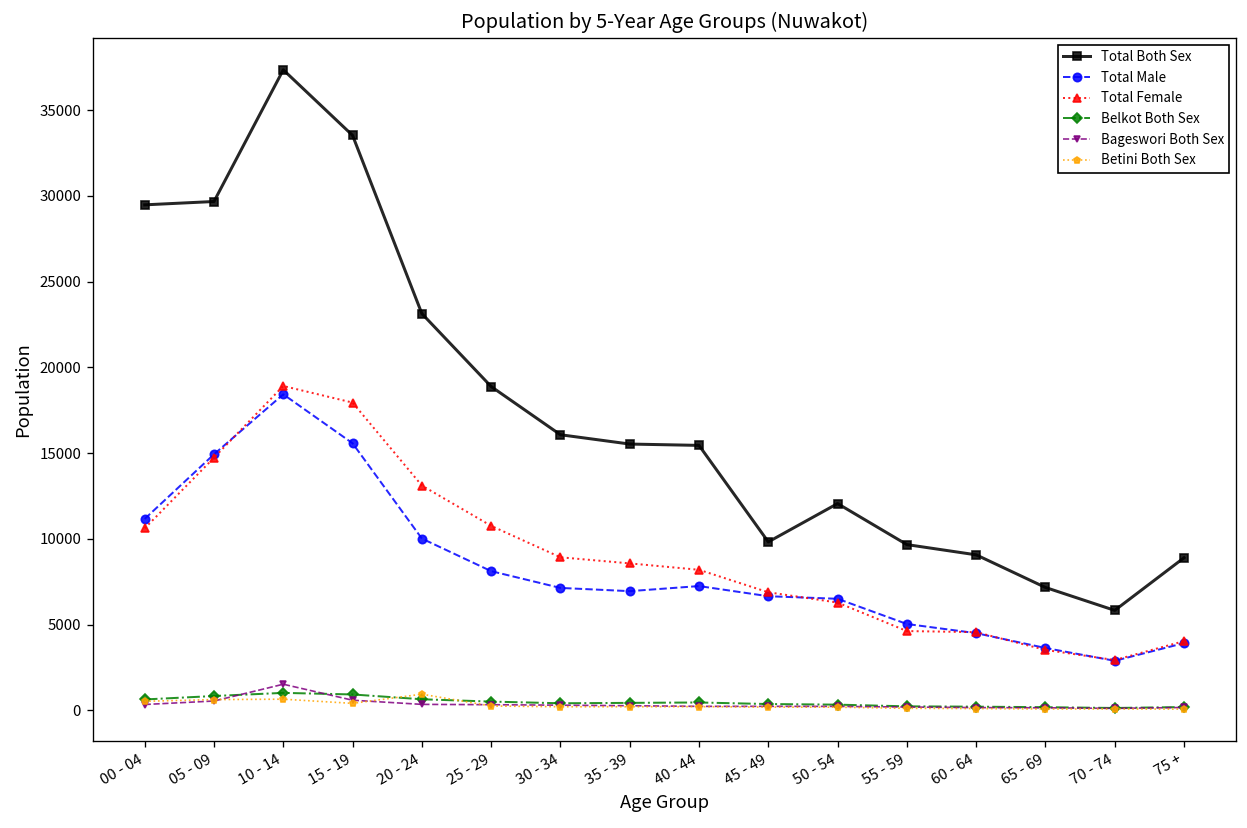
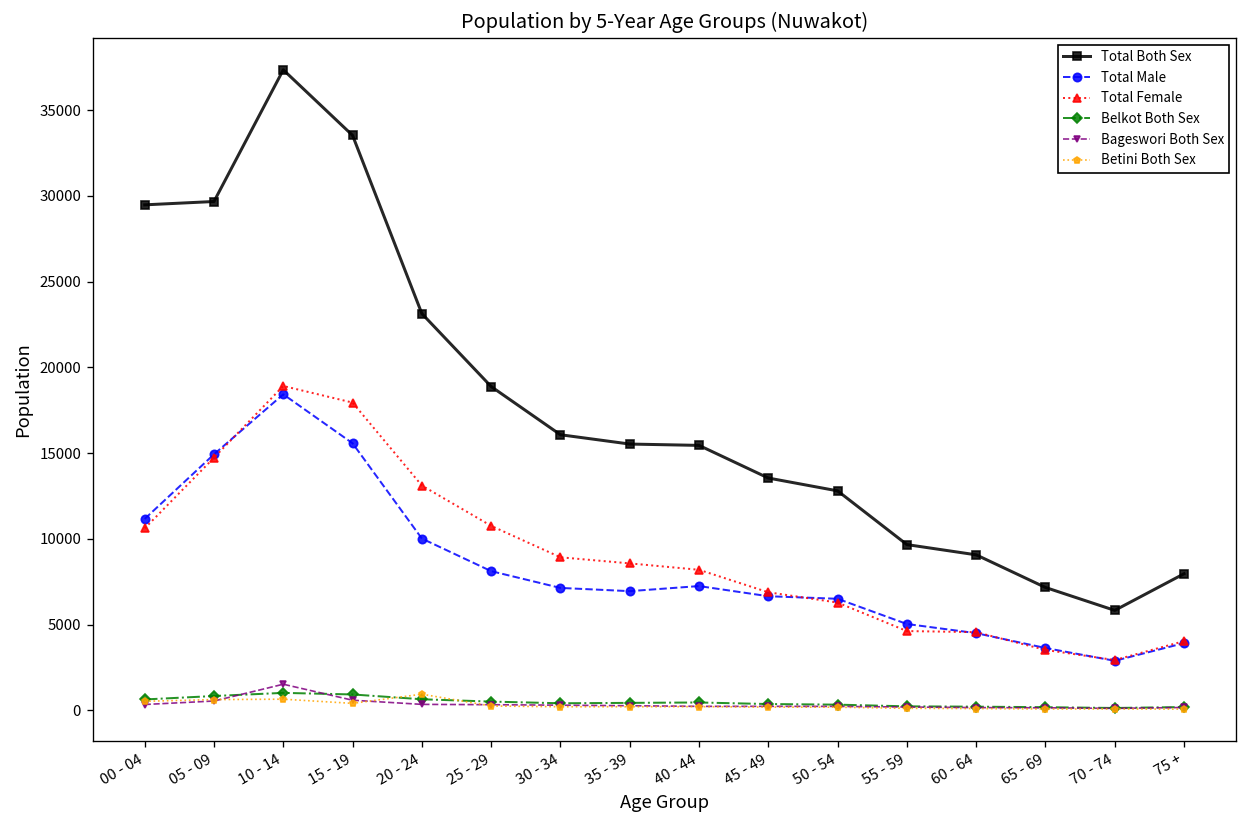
Total Both Sex, 45 - 49: 9800 -> 13600
Total Both Sex, 50 - 54: 12100 -> 12800
Total Both Sex, 75 +: 8900 -> 8000
